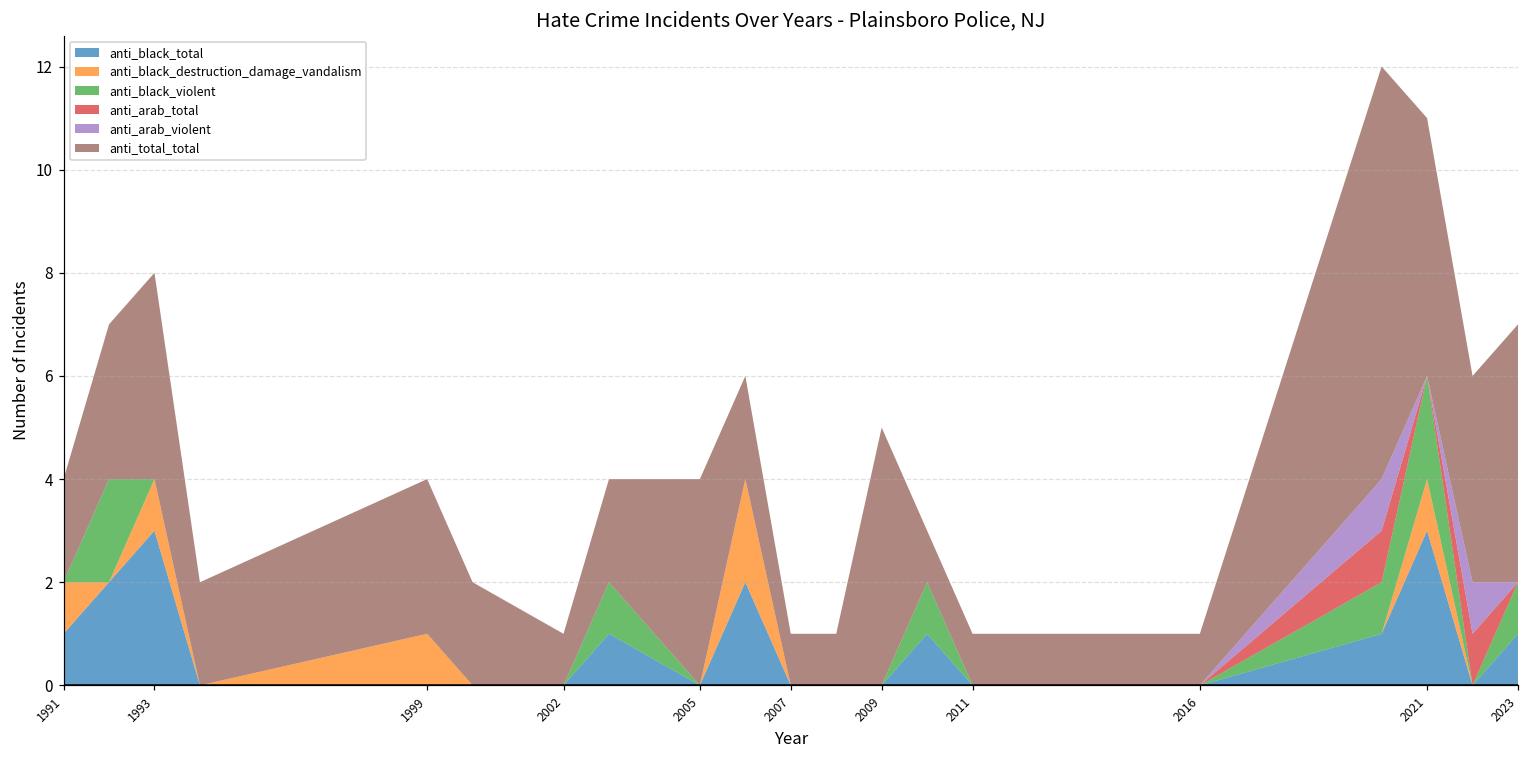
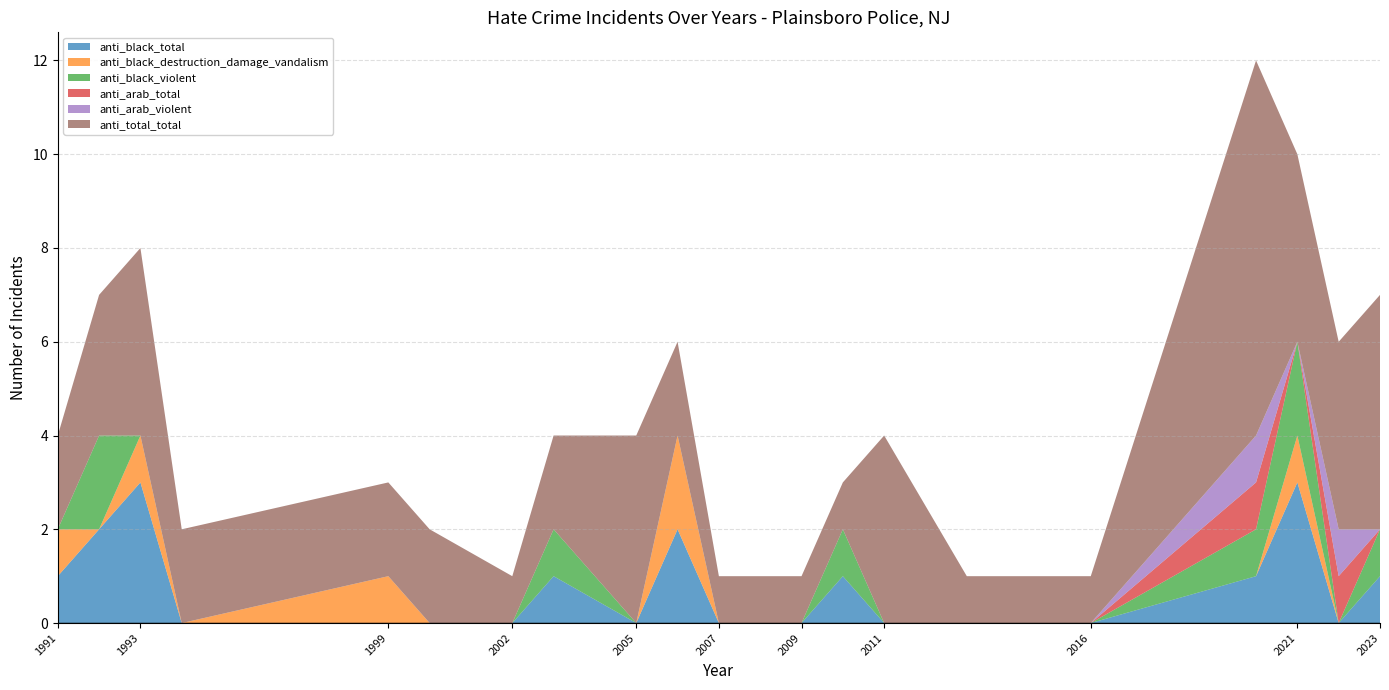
anti_total_total, 1999: 3 -> 2
anti_total_total, 2009: 5 -> 1
anti_total_total, 2011: 1 -> 4
anti_total_total, 2021: 5 -> 4
